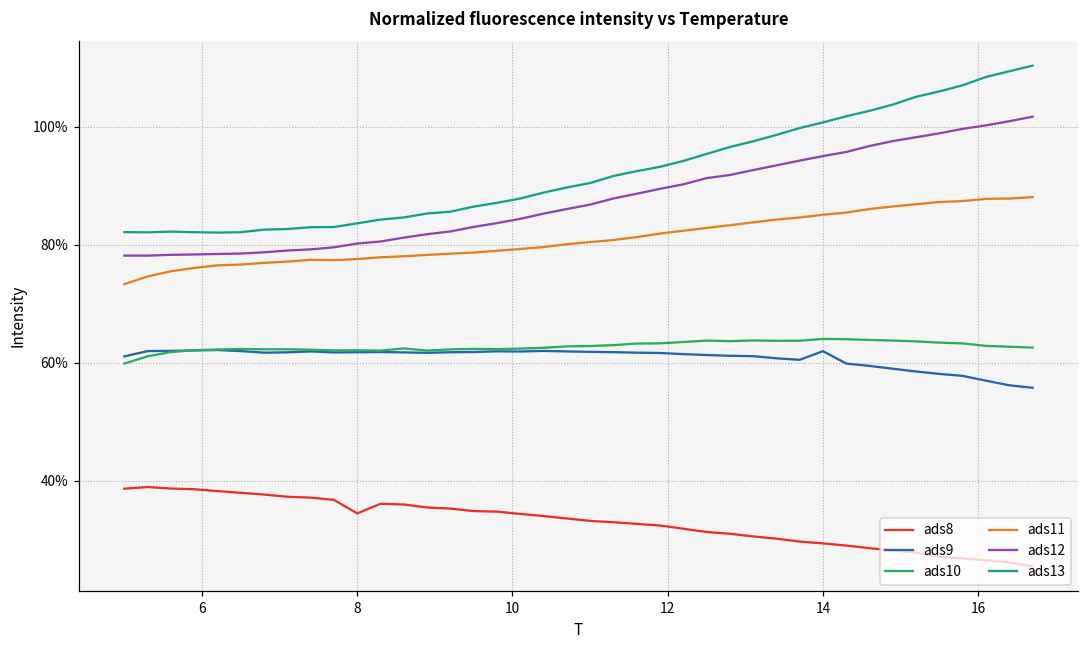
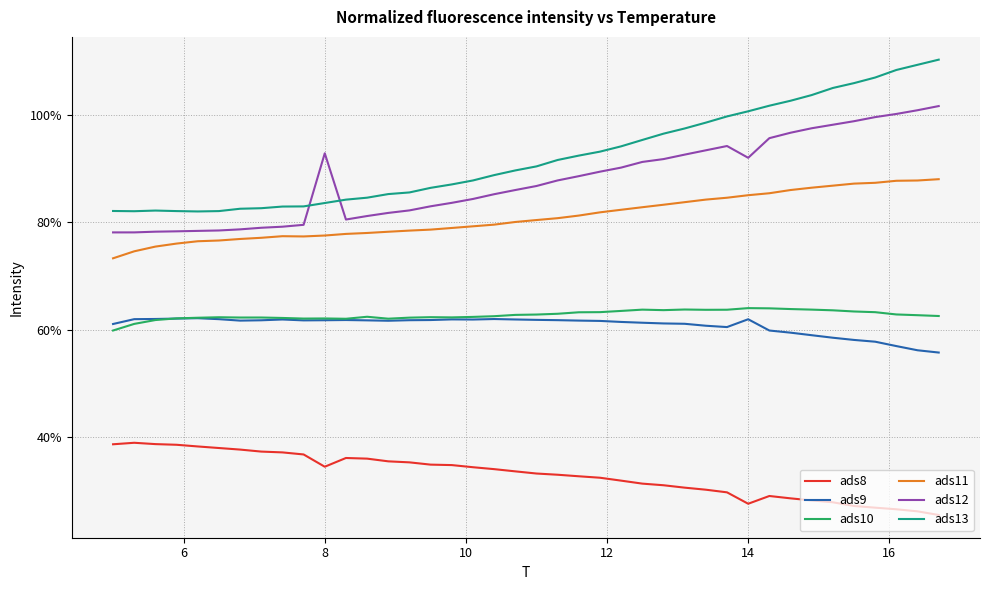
ads12, 8: 80% -> 93%
ads8, 14: 29% -> 28%
ads12, 14: 95% -> 92%
